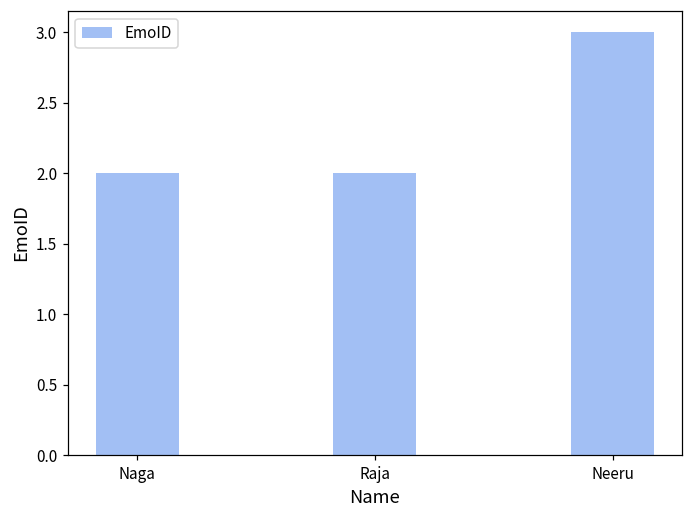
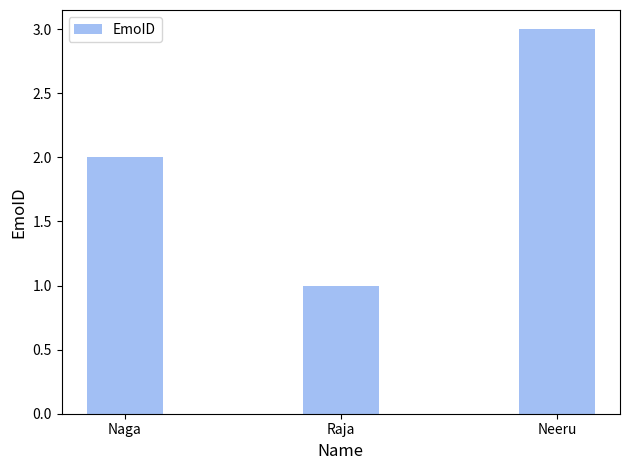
Raja: 2 -> 1
